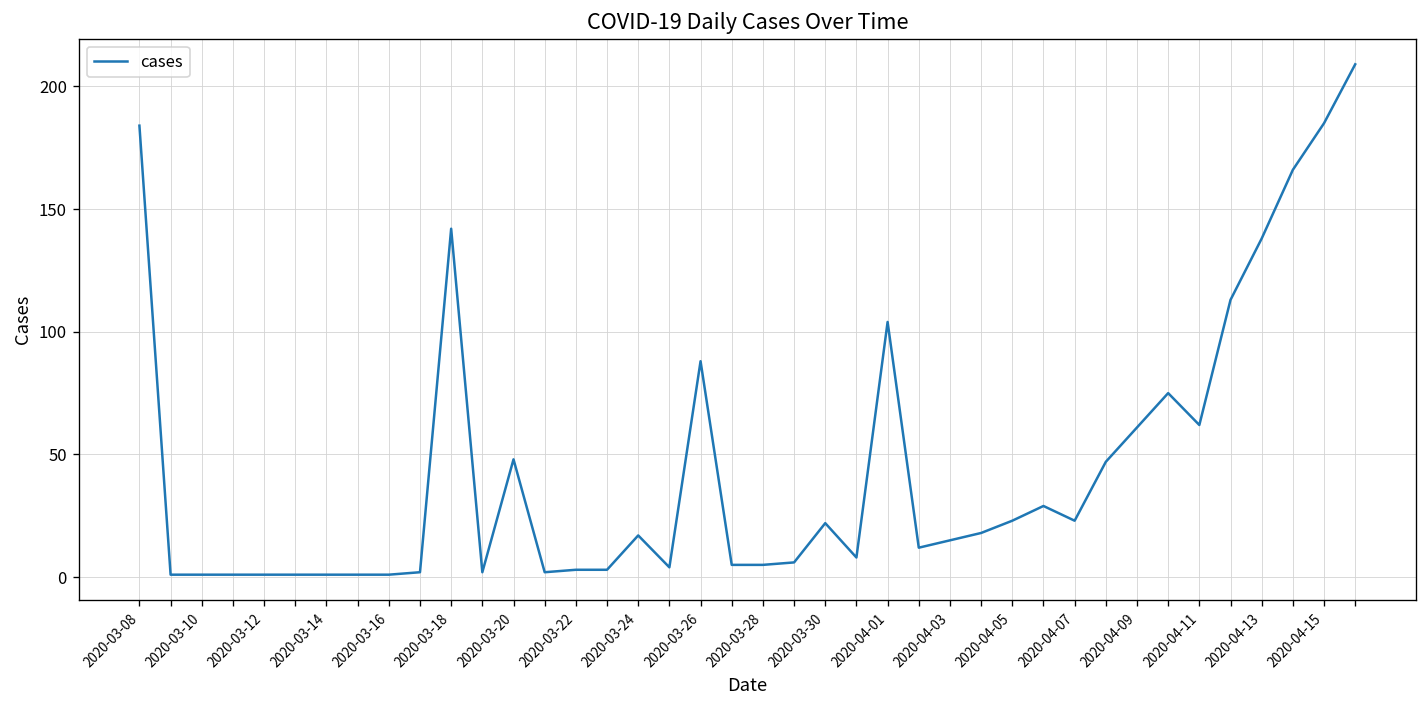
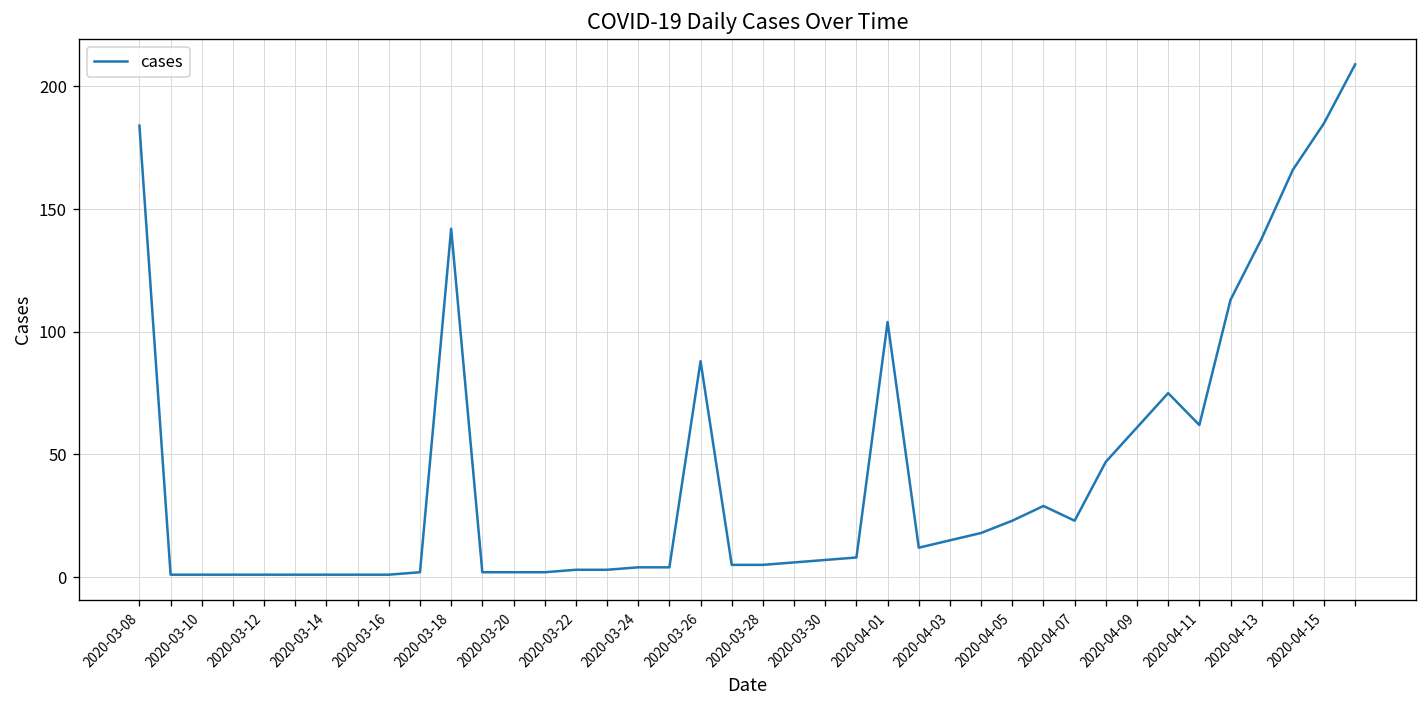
2020-03-20: 48 -> 2
2020-03-24: 17 -> 4
2020-03-30: 22 -> 7
